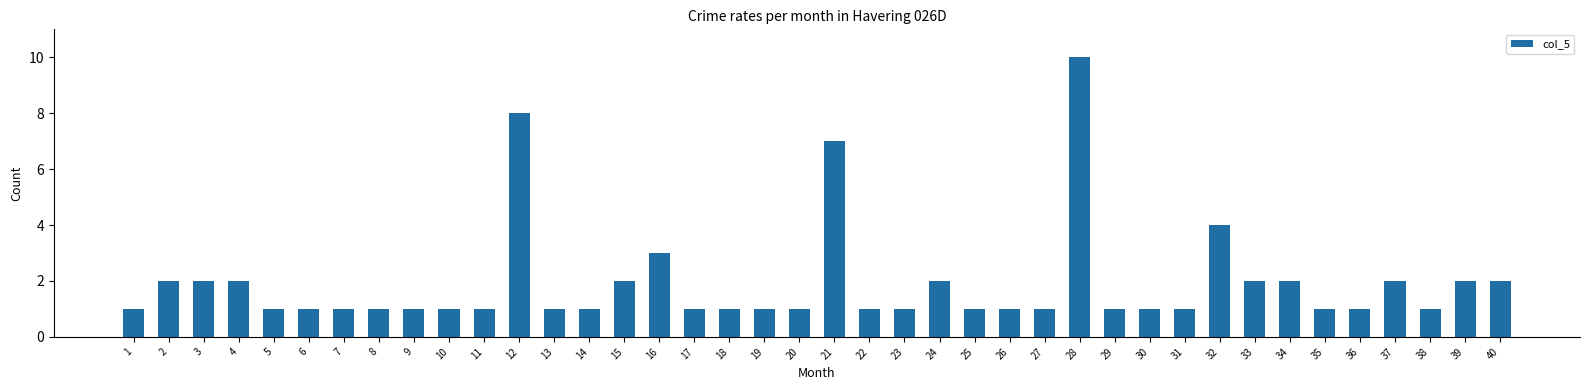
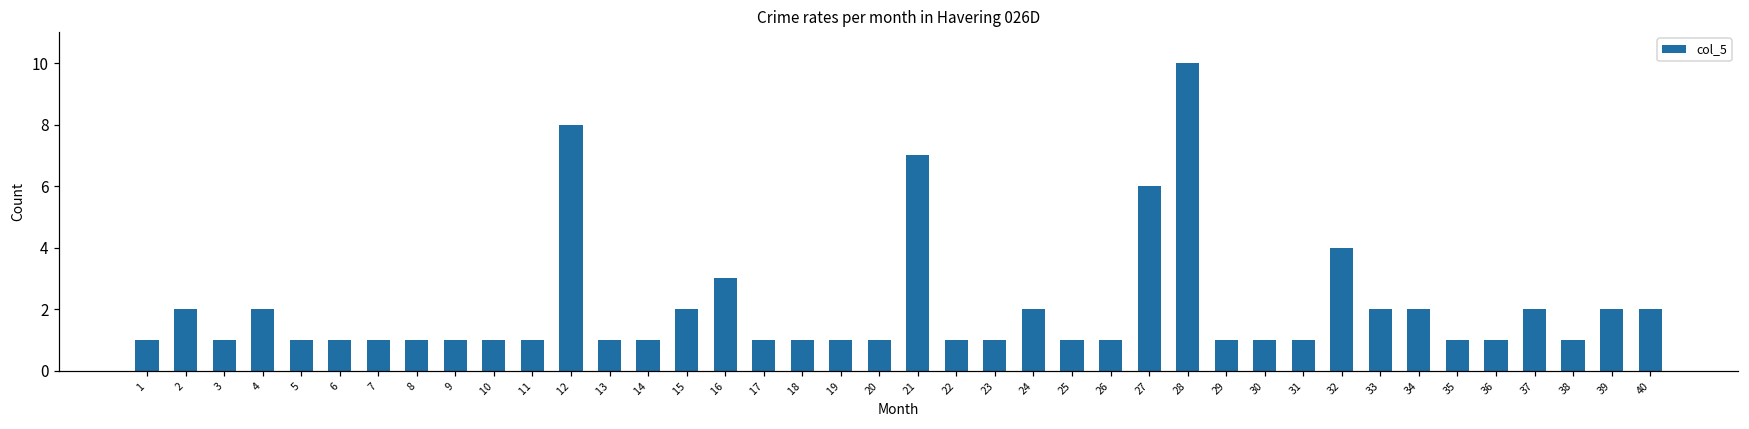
3: 2 -> 1
27: 1 -> 6
